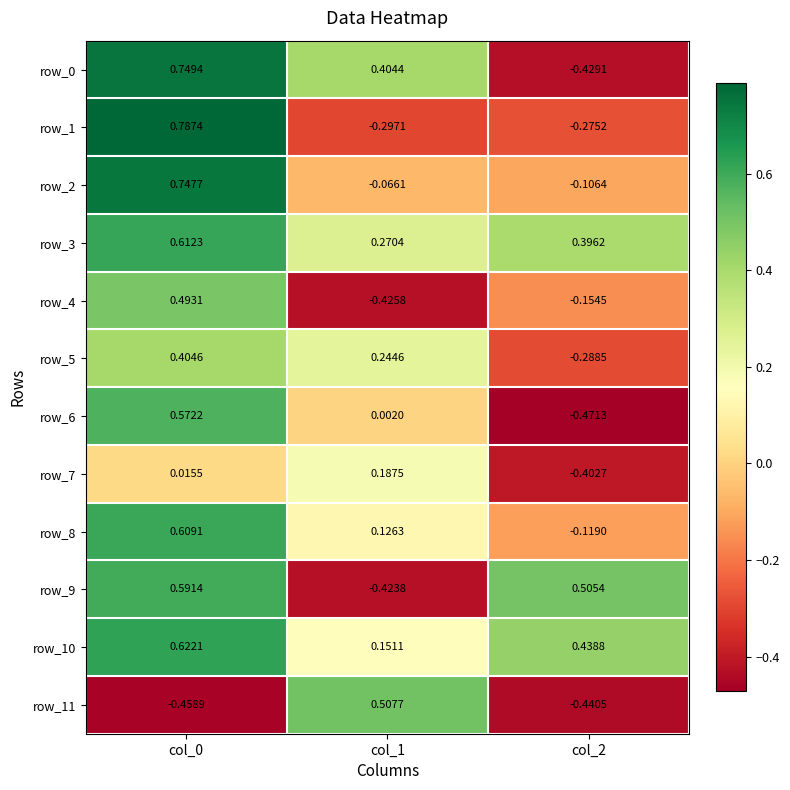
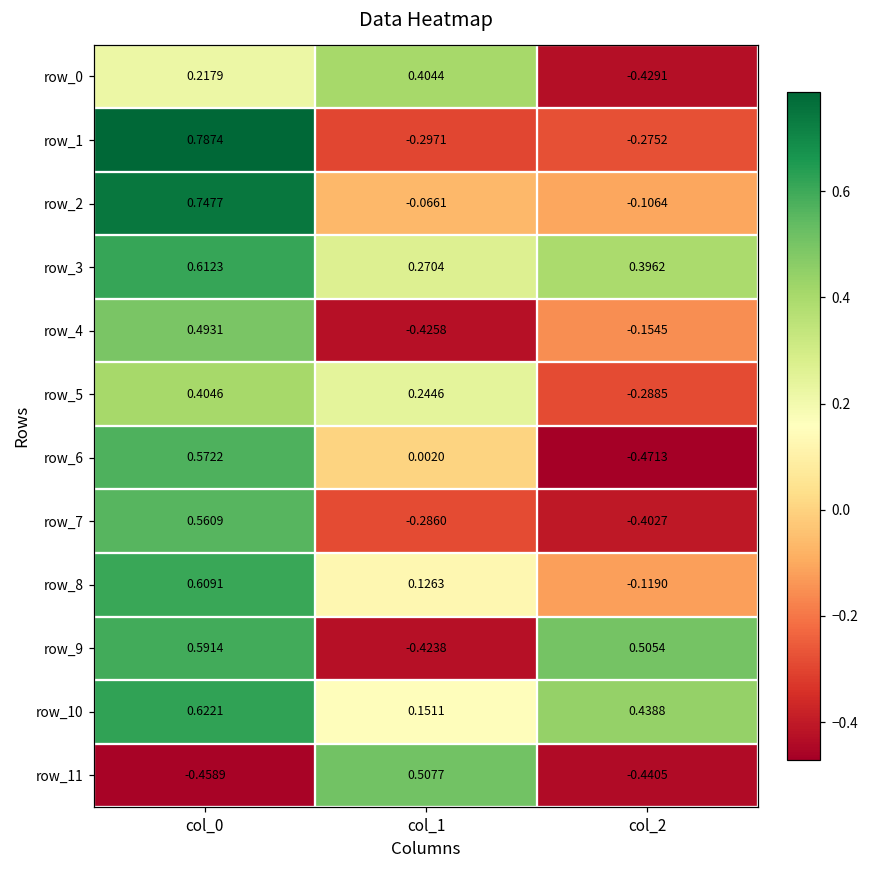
row_0, col_0: 0.7494 -> 0.2179
row_7, col_0: 0.0155 -> 0.5609
row_7, col_1: 0.1875 -> -0.2860
